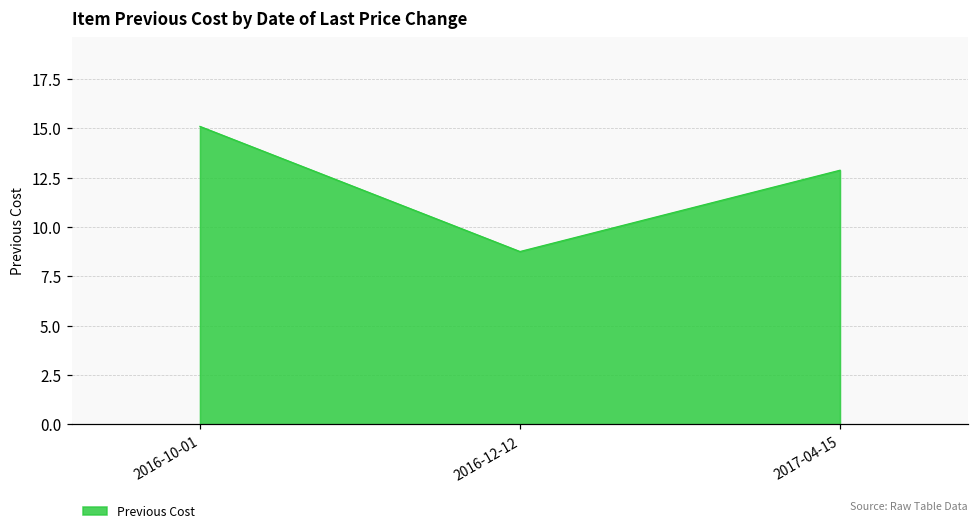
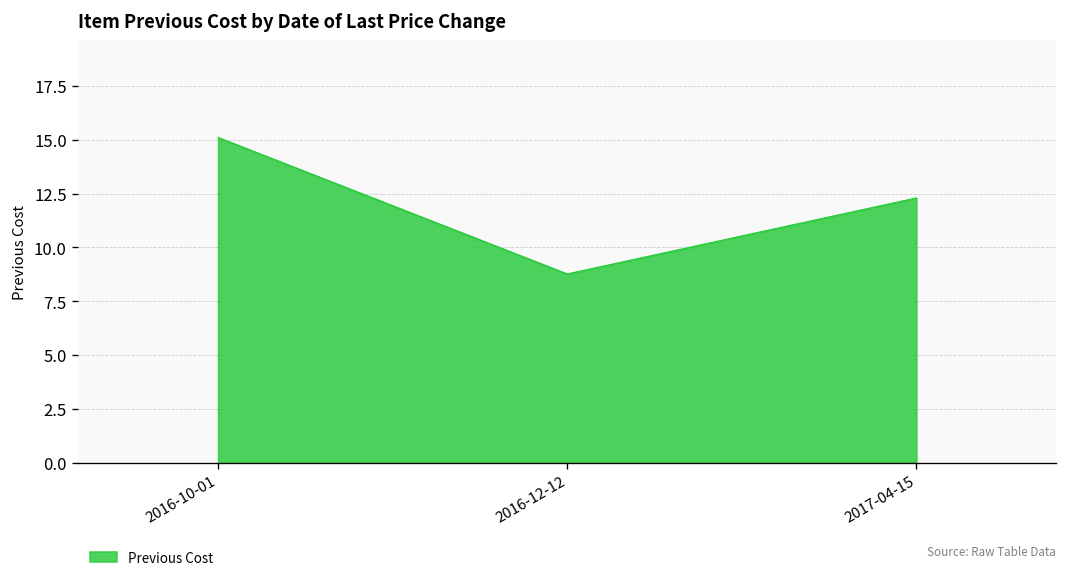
2017-04-15: 12.9 -> 12.3
